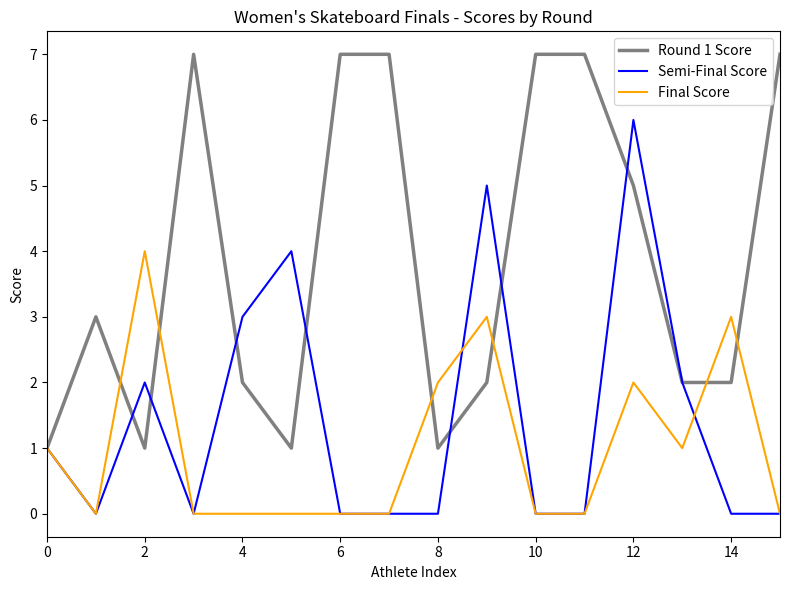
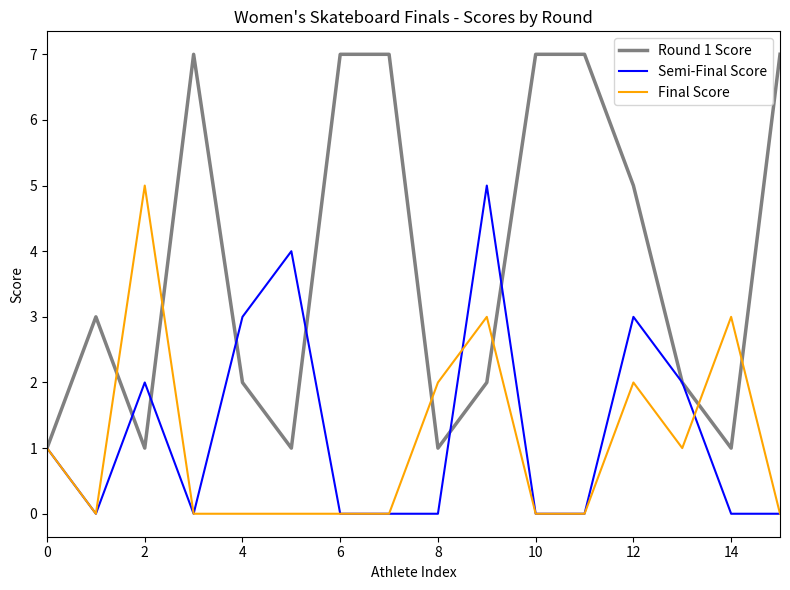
Final Score, 2: 4 -> 5
Semi-Final Score, 12: 6 -> 3
Round 1 Score, 14: 2 -> 1
